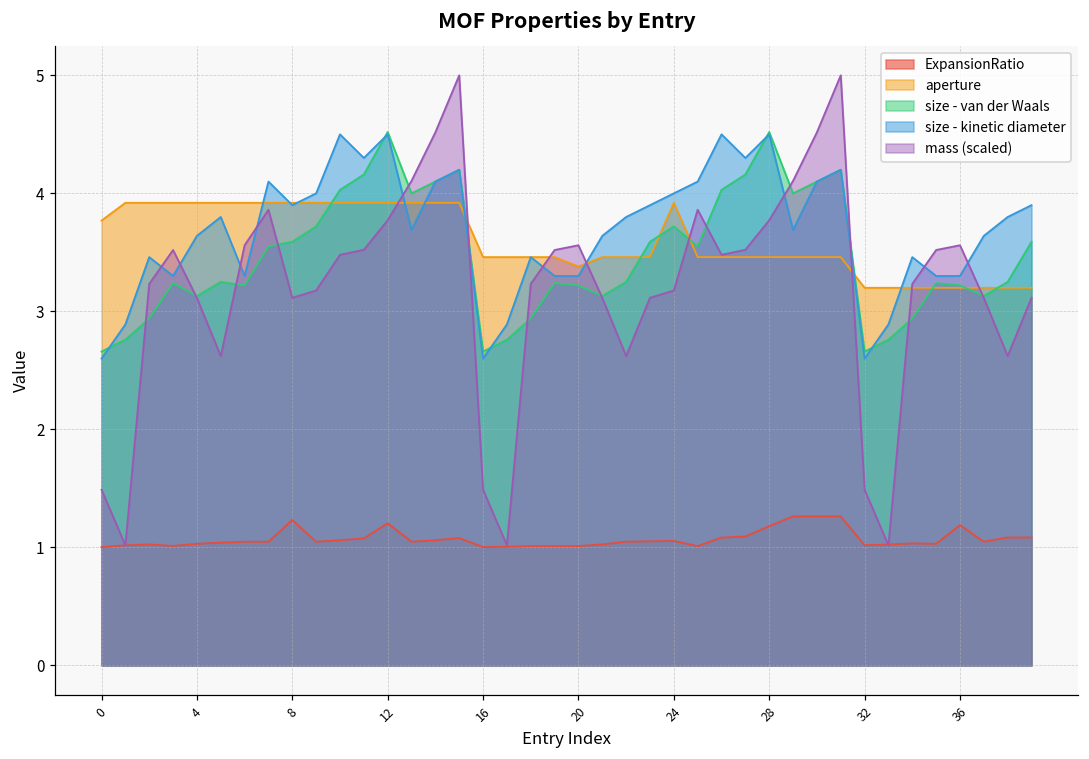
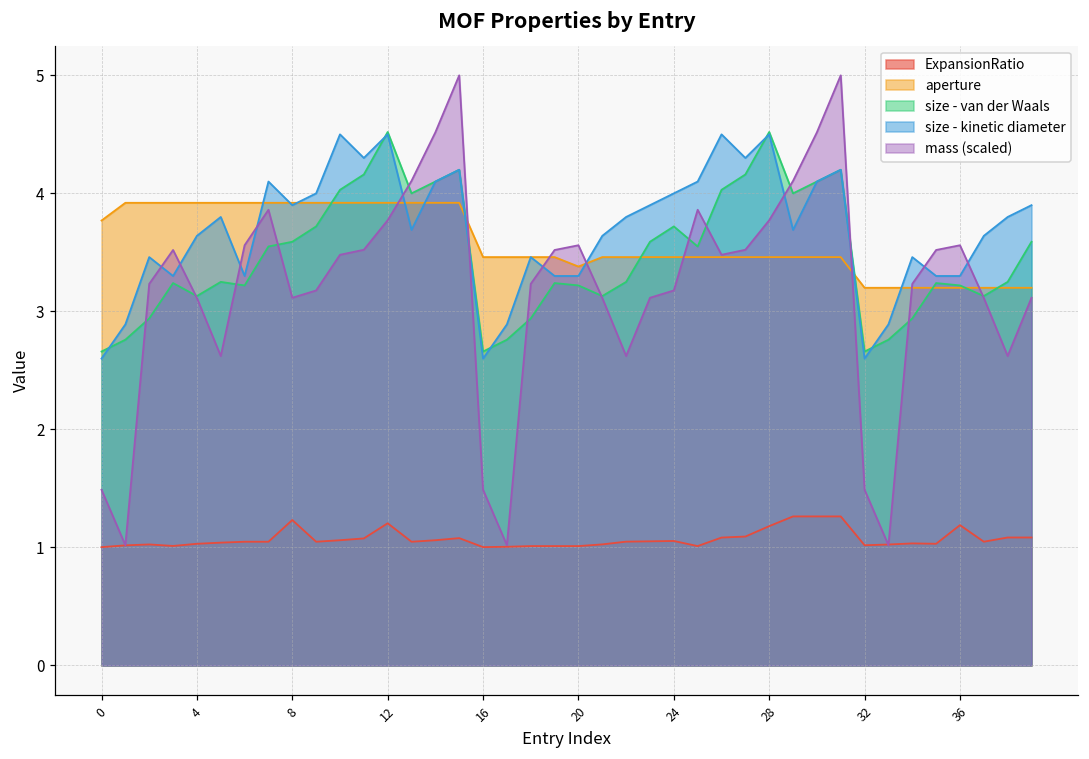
aperture, 24: 3.92 -> 3.46
